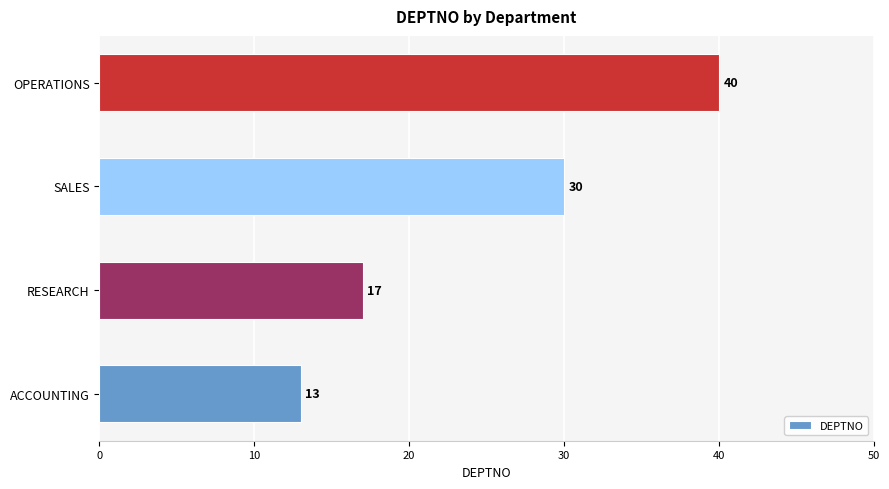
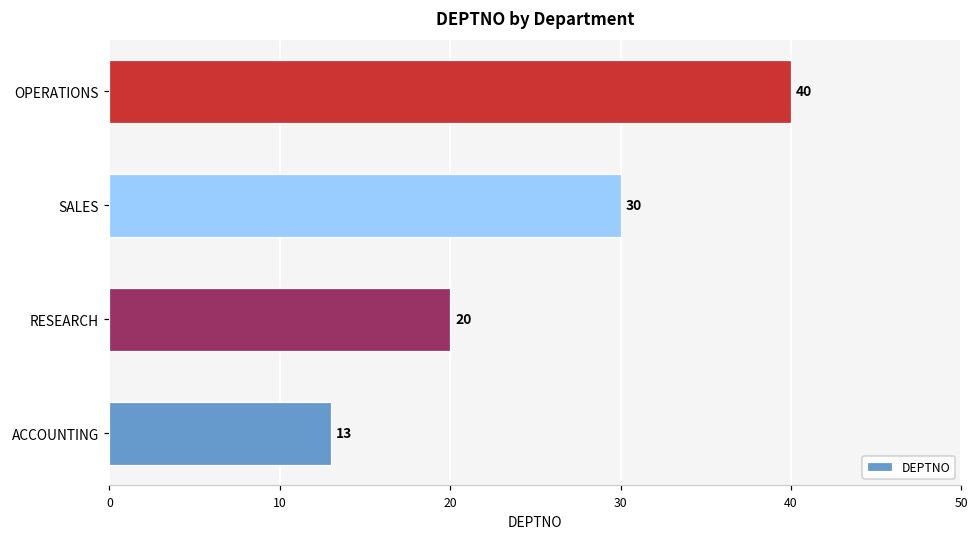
RESEARCH: 17 -> 20
